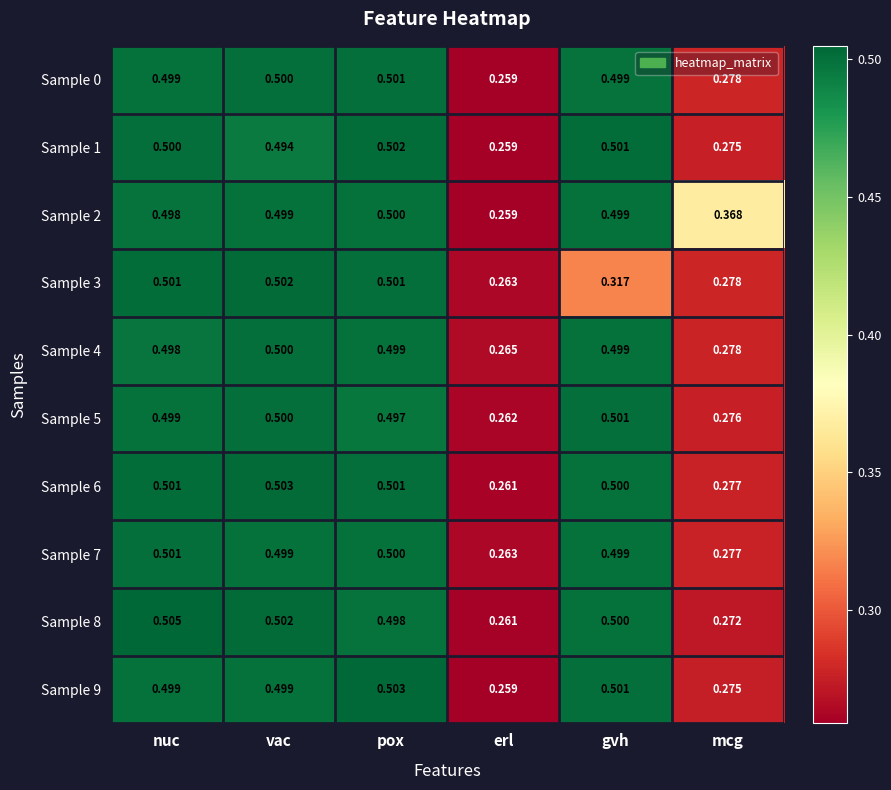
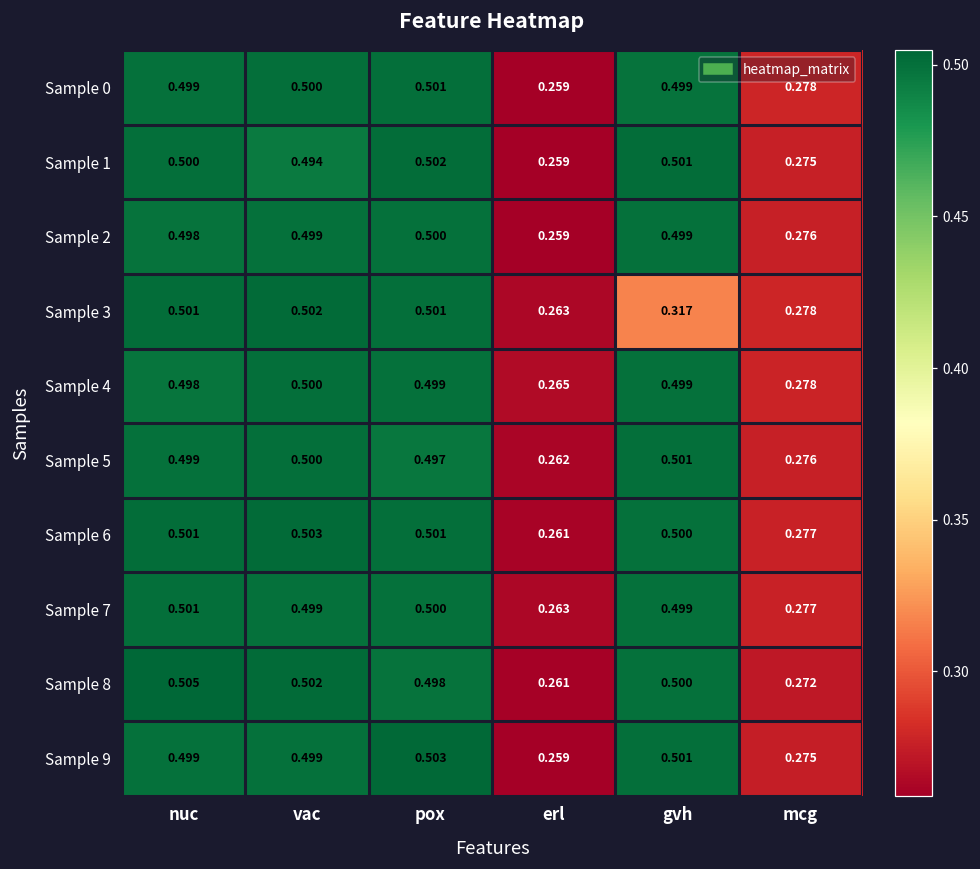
Sample 2, mcg: 0.368 -> 0.276
